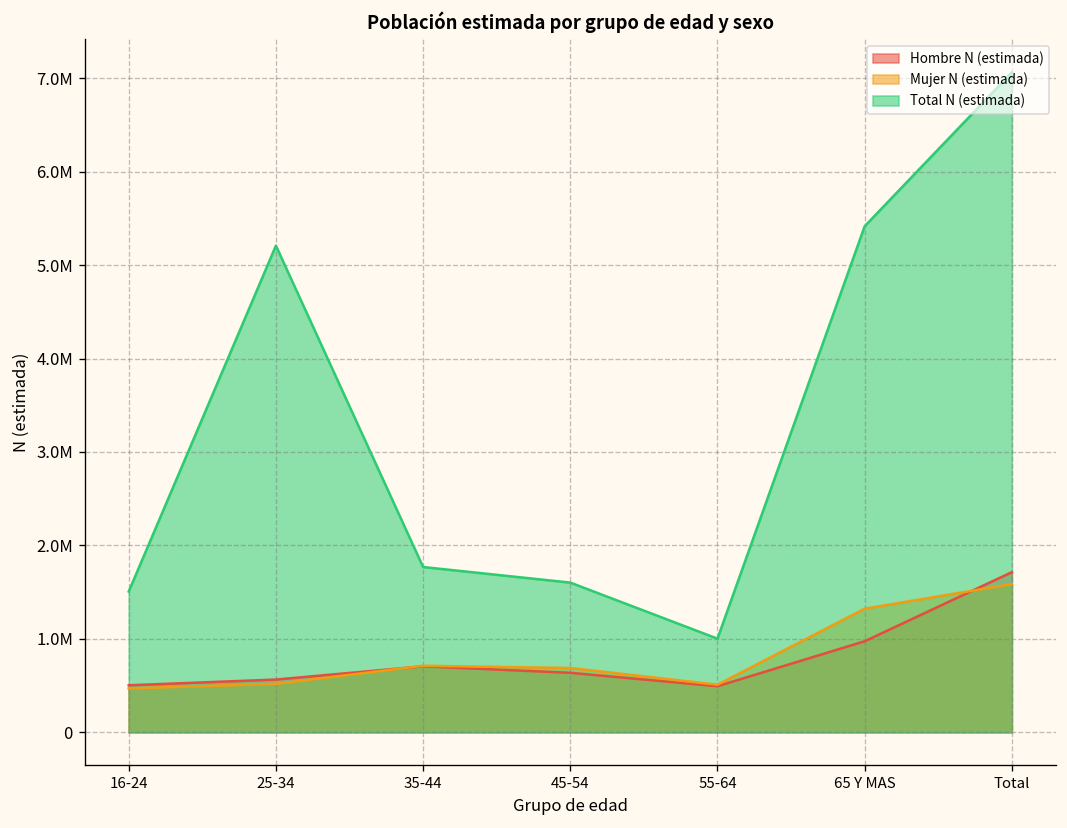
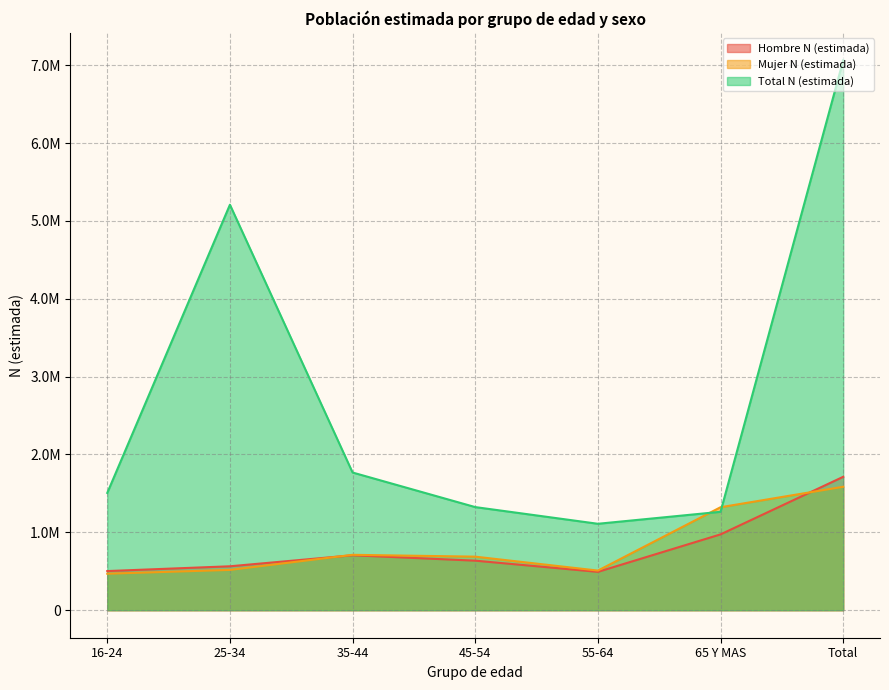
Total N (estimada), 45-54: 1600000 -> 1300000
Total N (estimada), 55-64: 1000000 -> 1100000
Total N (estimada), 65 Y MAS: 5400000 -> 1300000
